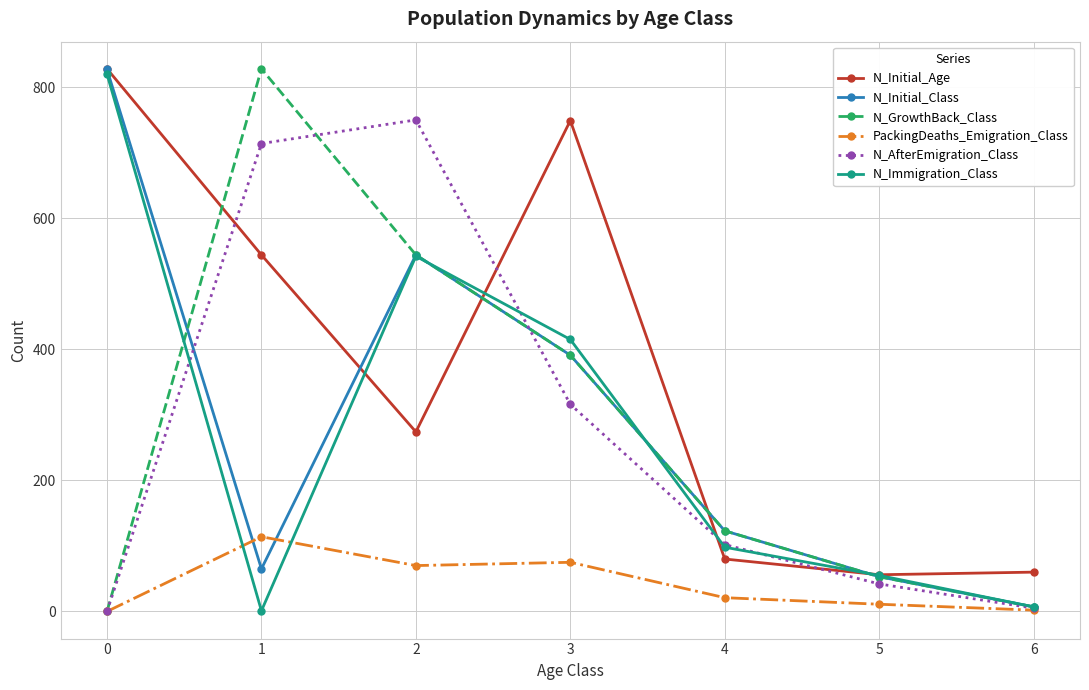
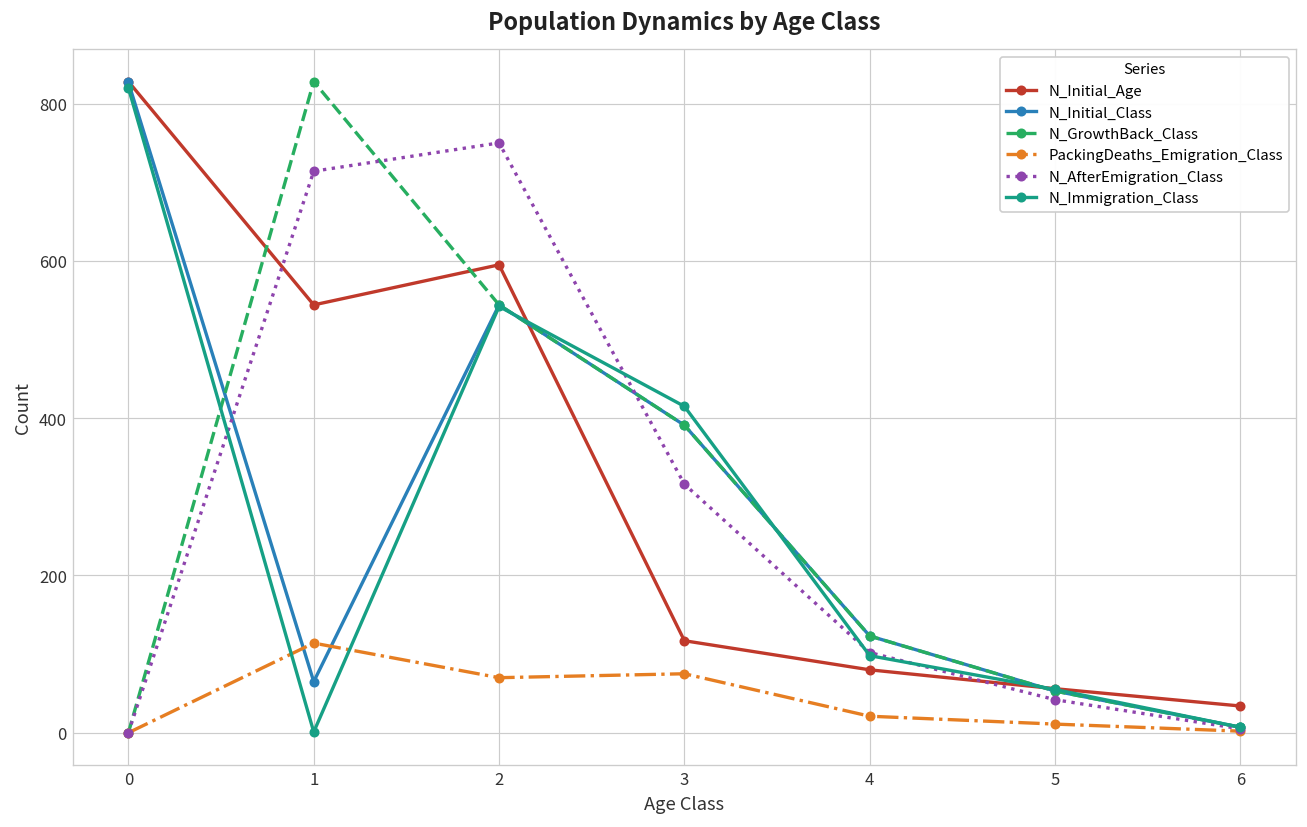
N_Initial_Age, 2: 270 -> 600
N_Initial_Age, 3: 750 -> 120
N_Initial_Age, 6: 60 -> 30
